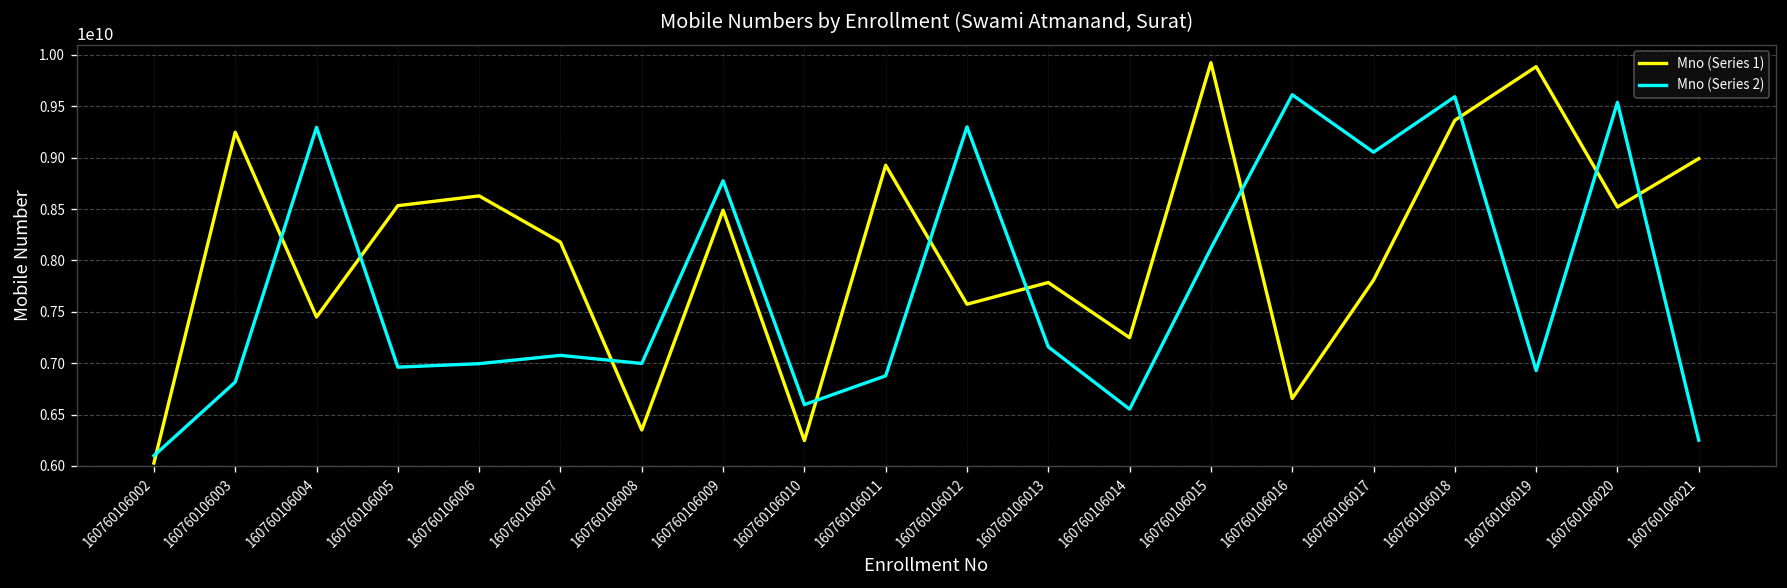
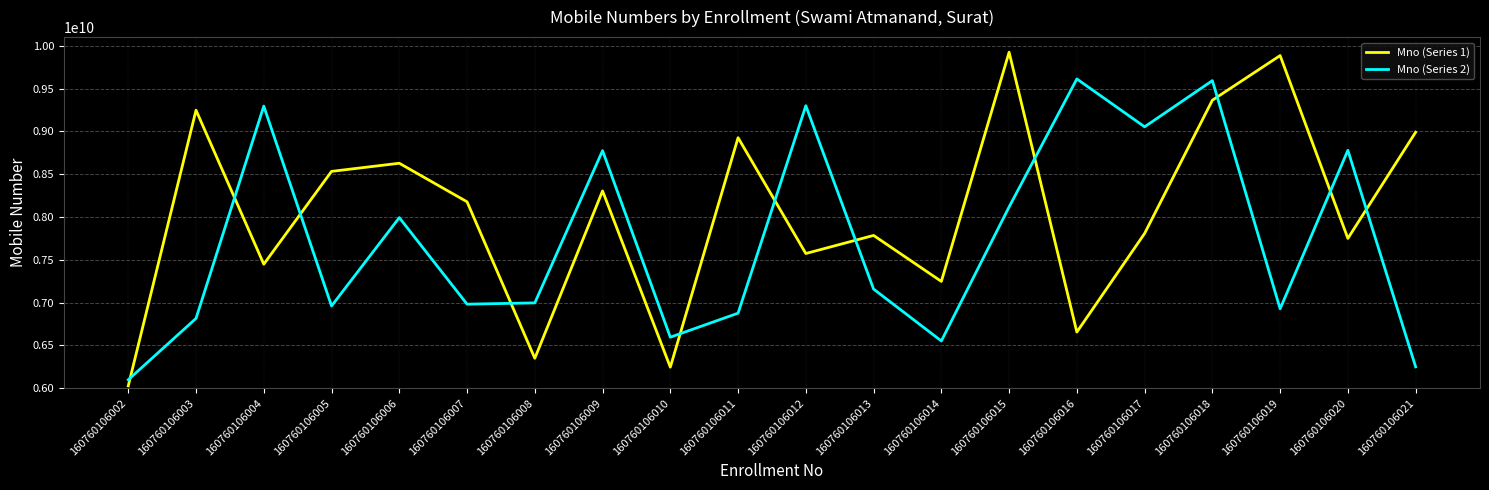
Mno (Series 2), 160760106006: 7000000000 -> 8000000000
Mno (Series 2), 160760106007: 7100000000 -> 7000000000
Mno (Series 1), 160760106009: 8500000000 -> 8300000000
Mno (Series 1), 160760106020: 8500000000 -> 7800000000
Mno (Series 2), 160760106020: 9500000000 -> 8800000000
